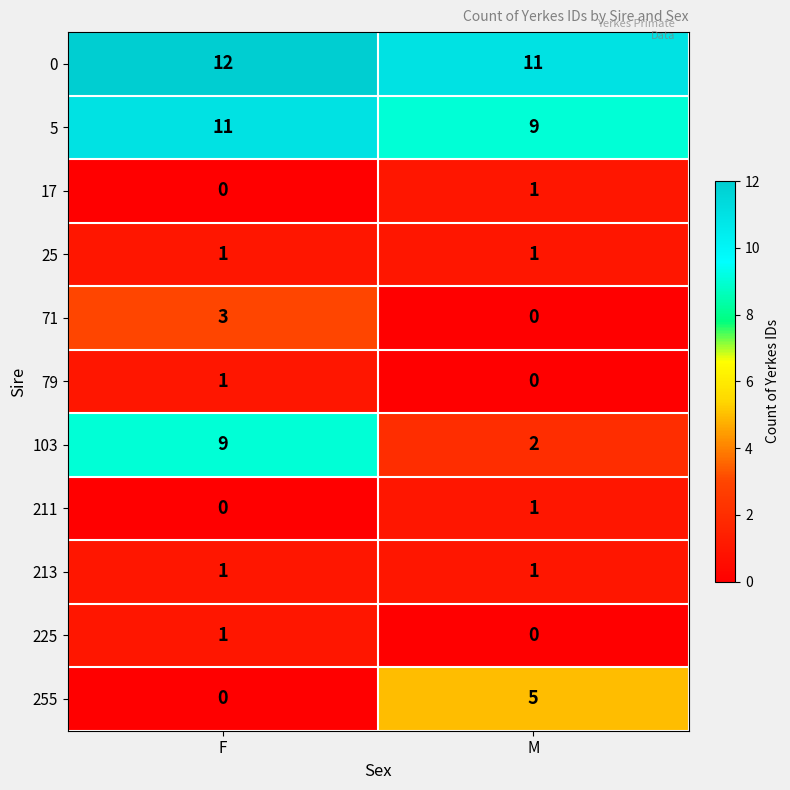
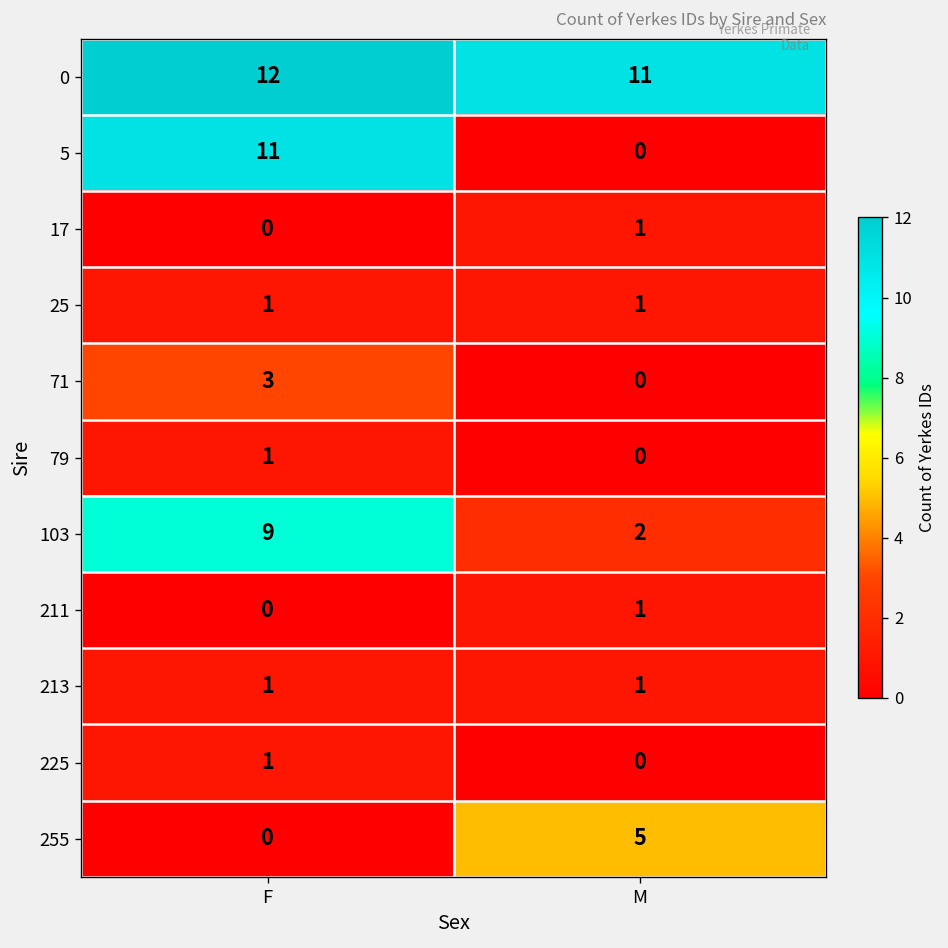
5, M: 9 -> 0
